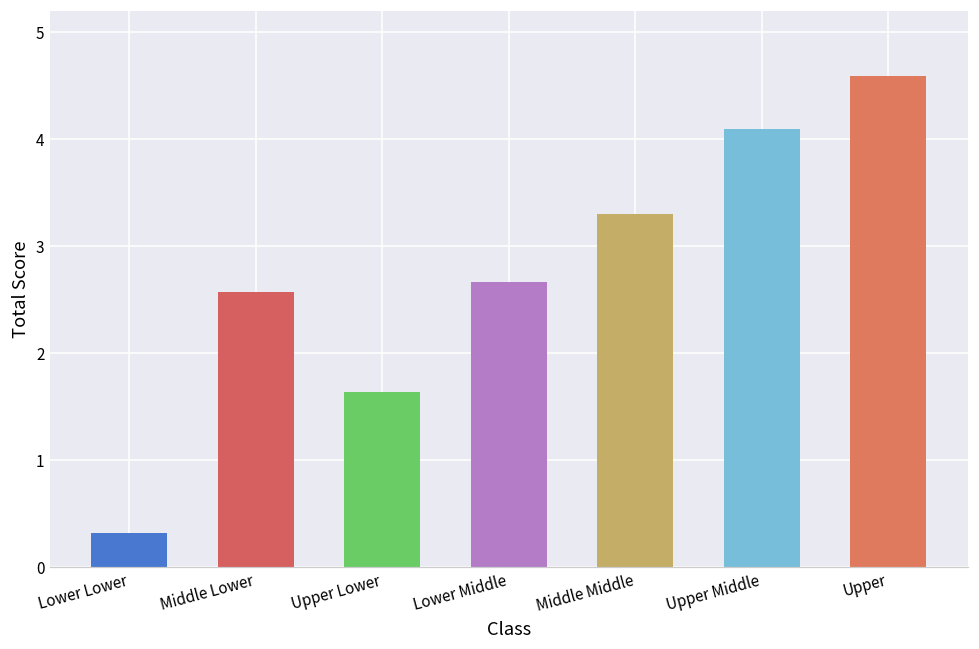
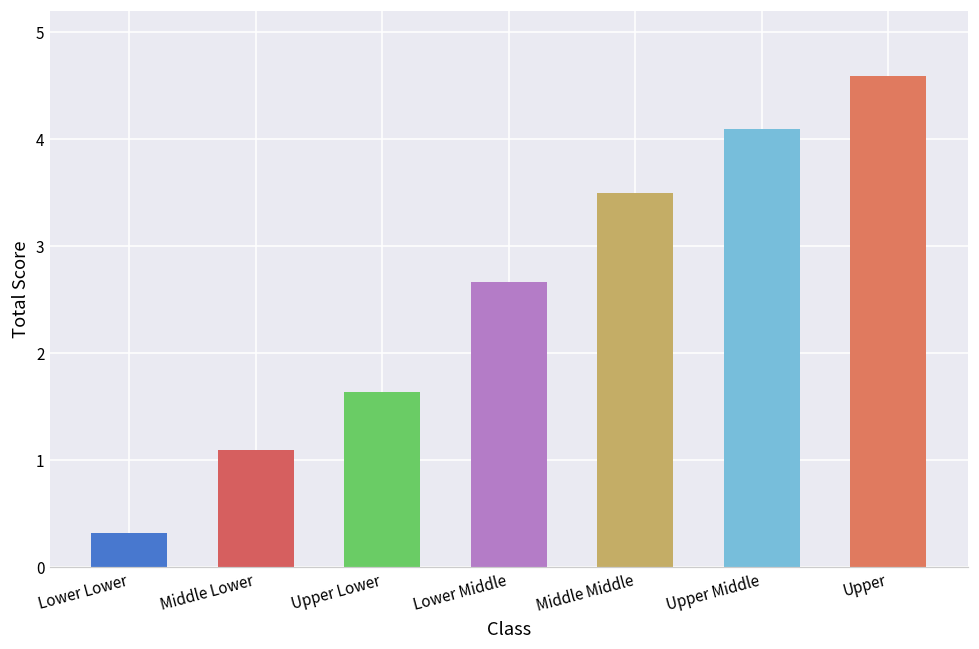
Middle Lower: 2.6 -> 1.1
Middle Middle: 3.3 -> 3.5
